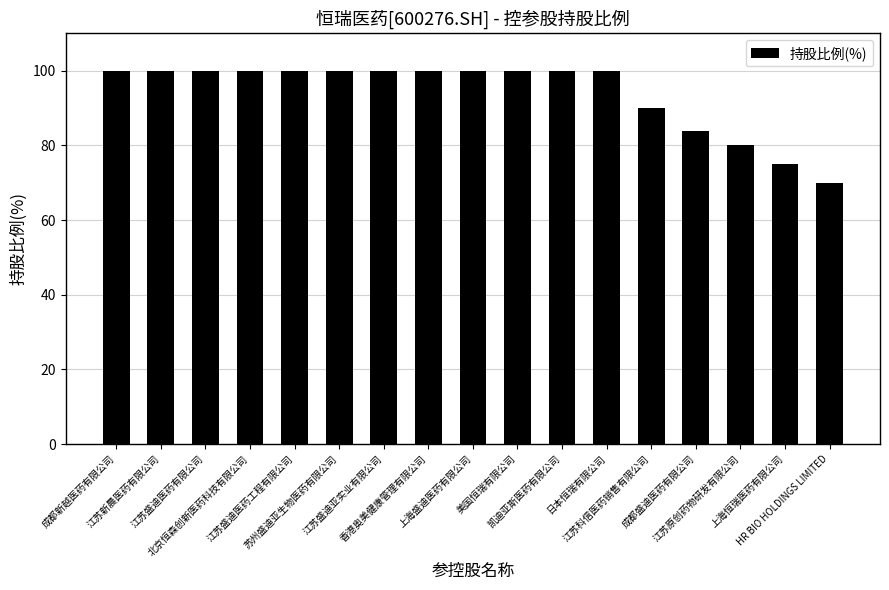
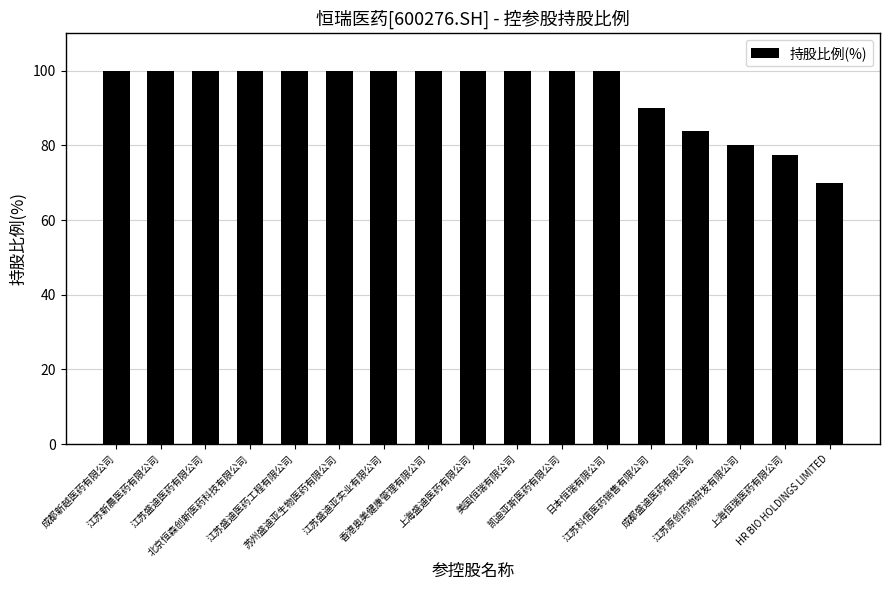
上海恒瑞医药有限公司: 75 -> 78
